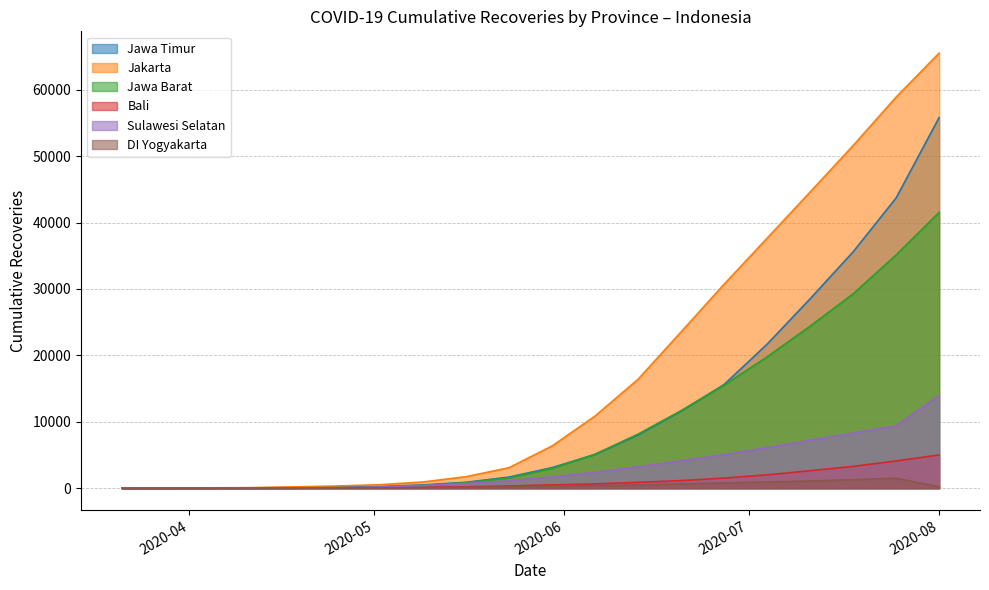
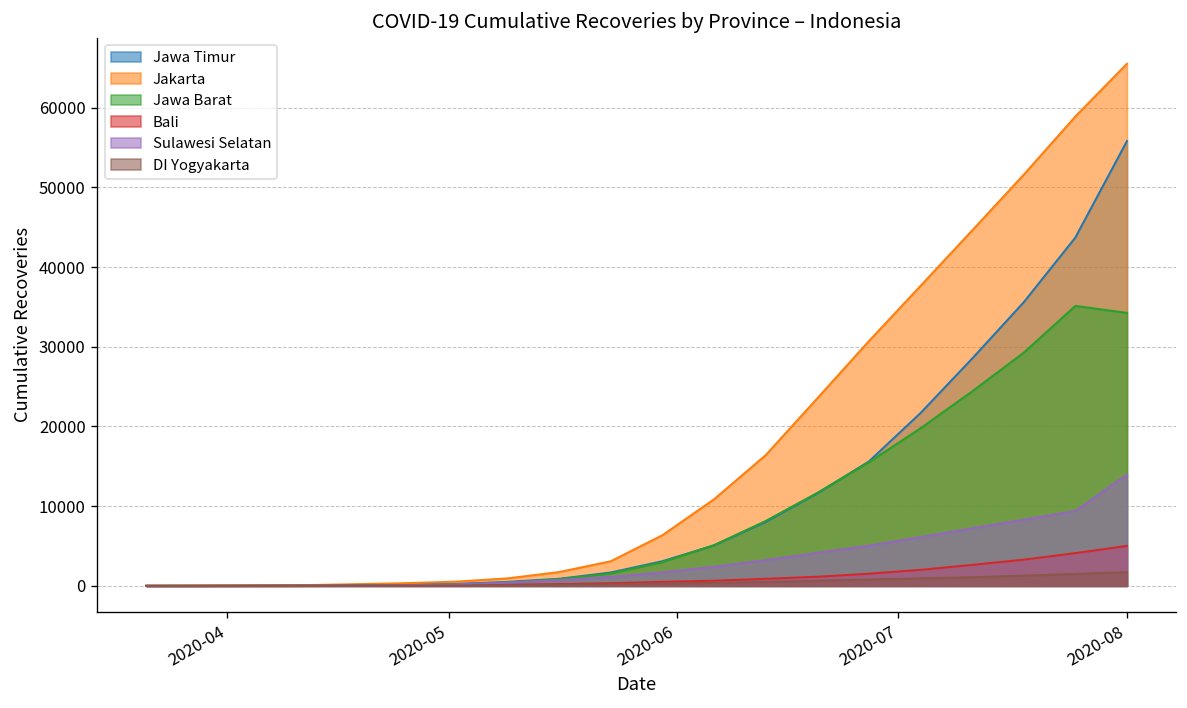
Jawa Barat, 2020-08: 42000 -> 34000
DI Yogyakarta, 2020-08: 0 -> 2000
